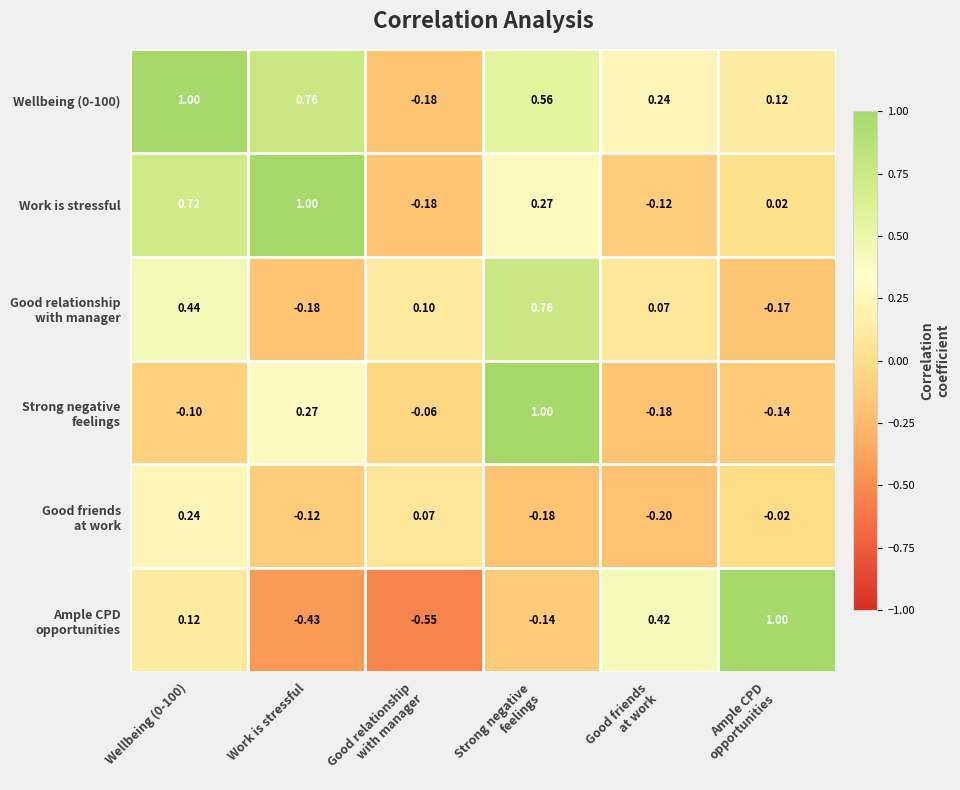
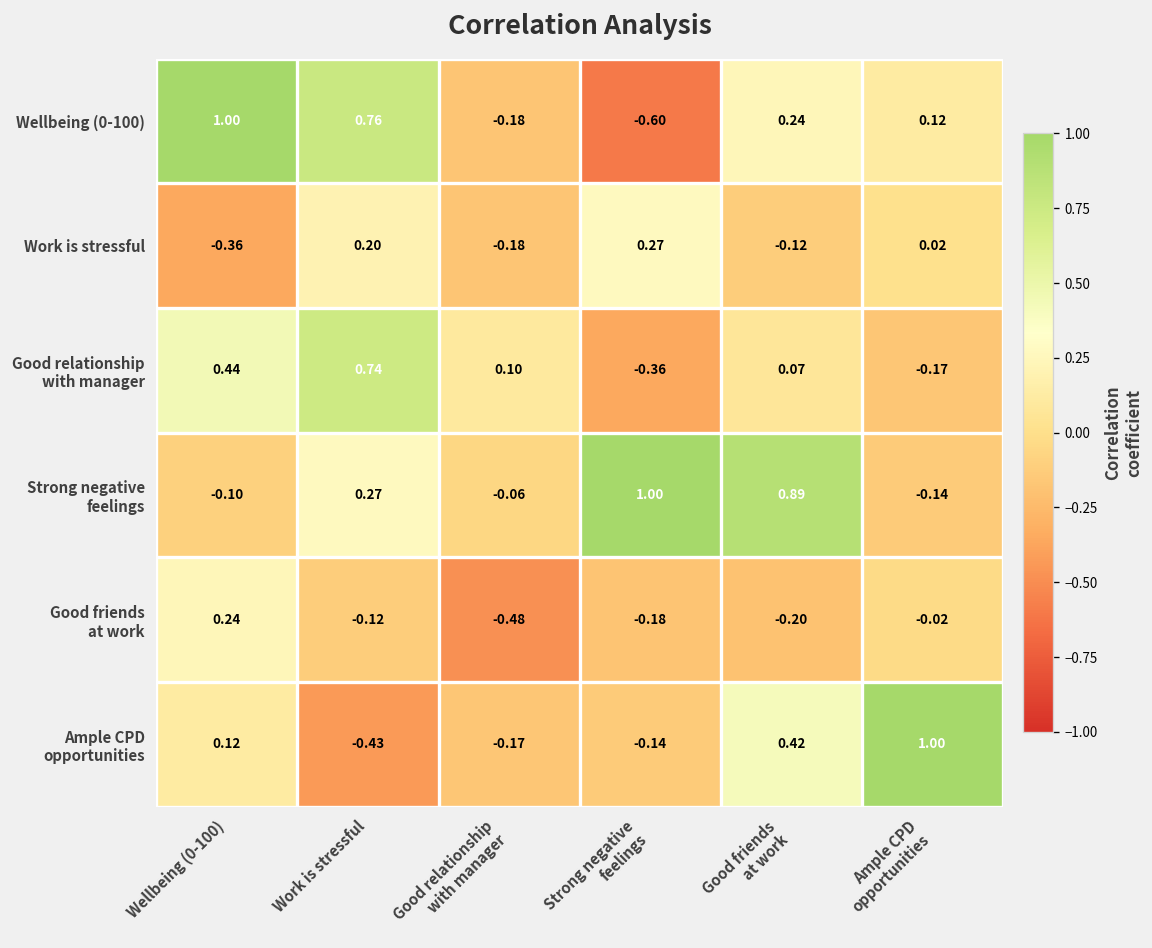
Wellbeing (0-100), Strong negative feelings: 0.56 -> -0.60
Work is stressful, Wellbeing (0-100): 0.72 -> -0.36
Work is stressful, Work is stressful: 1.00 -> 0.20
Good relationship with manager, Work is stressful: -0.18 -> 0.74
Good relationship with manager, Strong negative feelings: 0.76 -> -0.36
Strong negative feelings, Good friends at work: -0.18 -> 0.89
Good friends at work, Good relationship with manager: 0.07 -> -0.48
Ample CPD opportunities, Good relationship with manager: -0.55 -> -0.17
